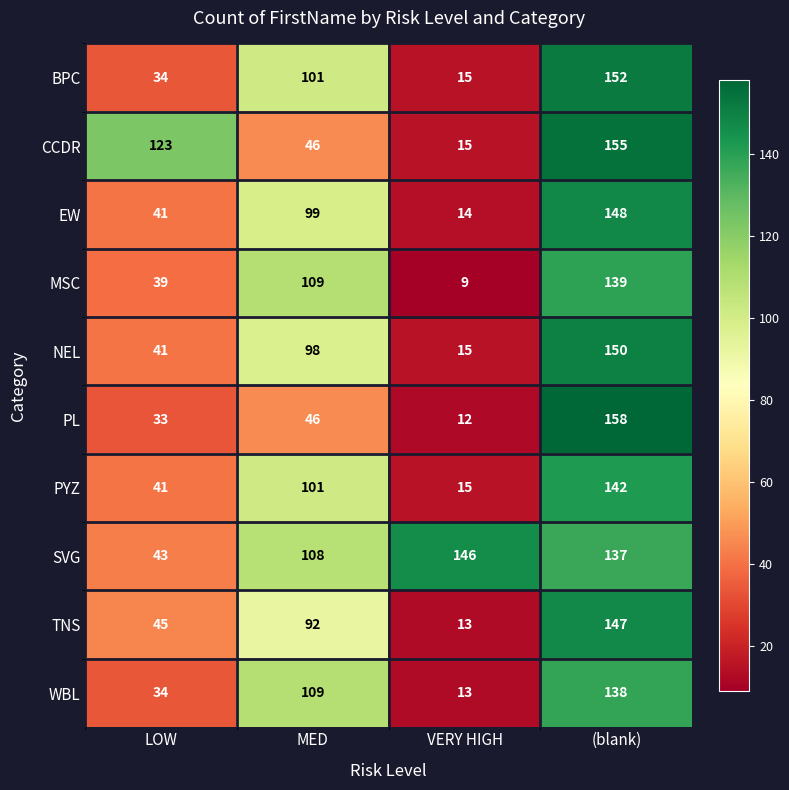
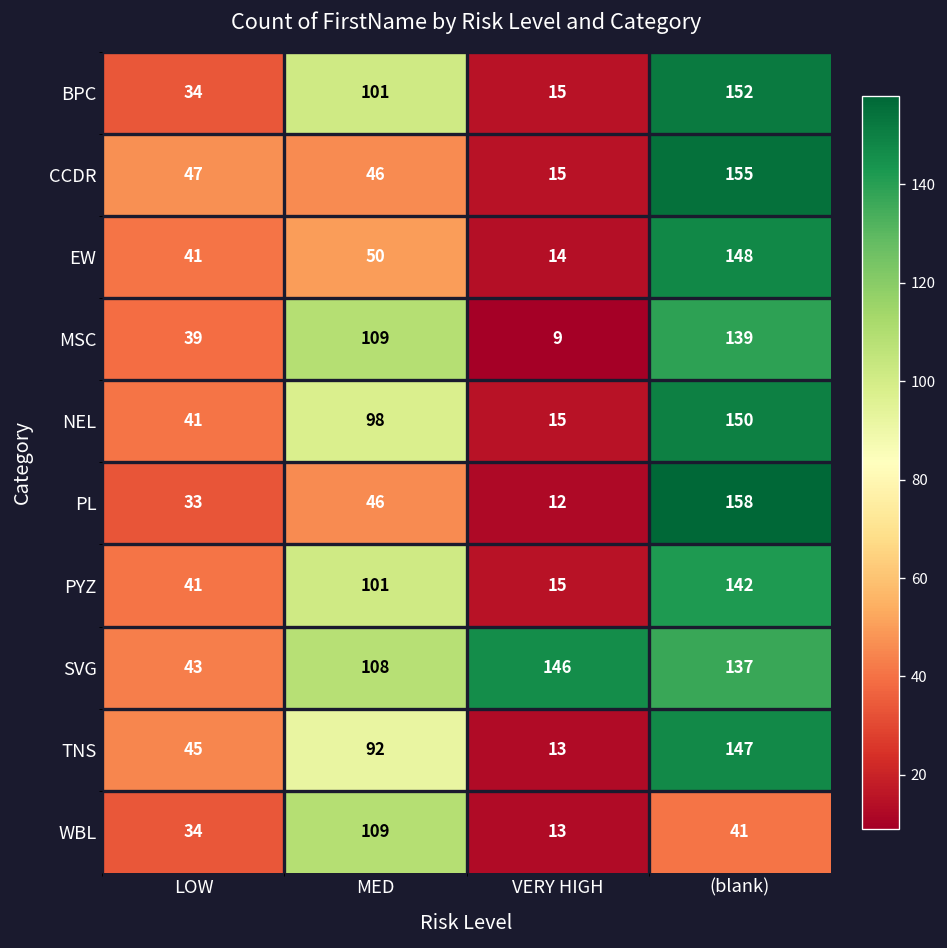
CCDR, LOW: 123 -> 47
EW, MED: 99 -> 50
WBL, (blank): 138 -> 41
